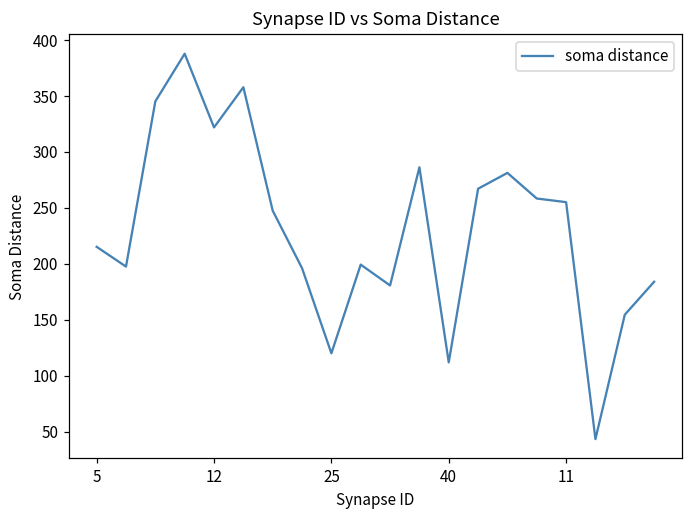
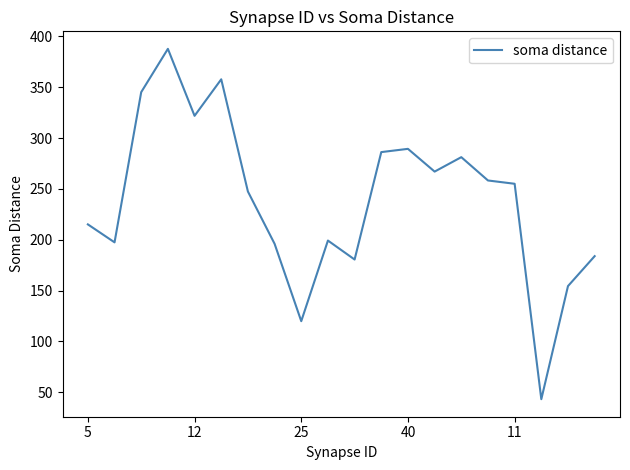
40: 112 -> 289
